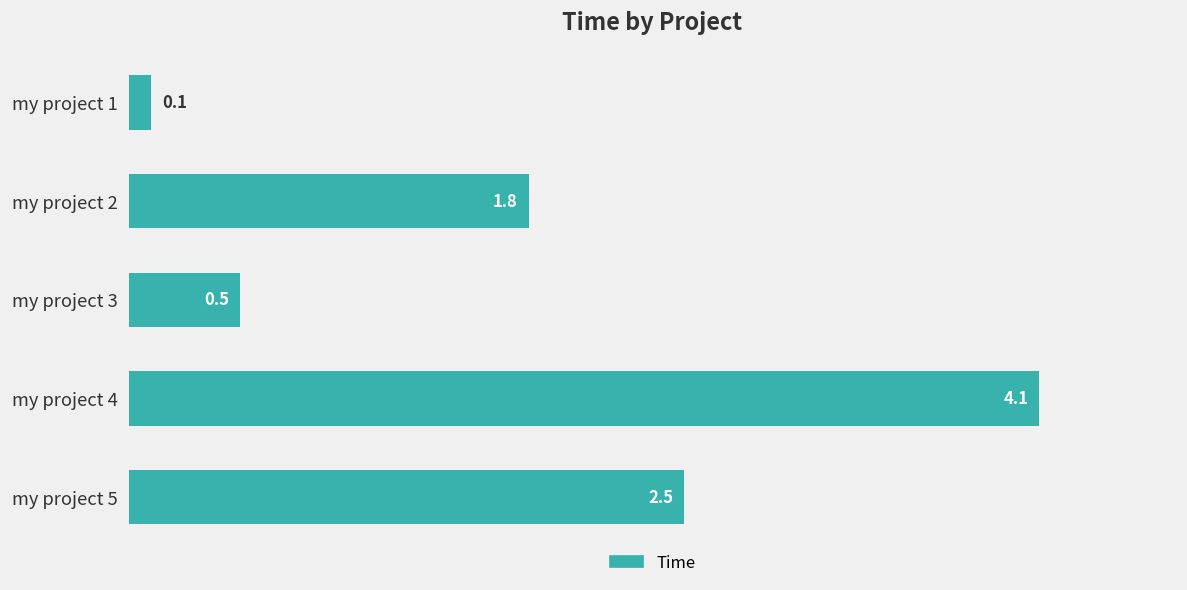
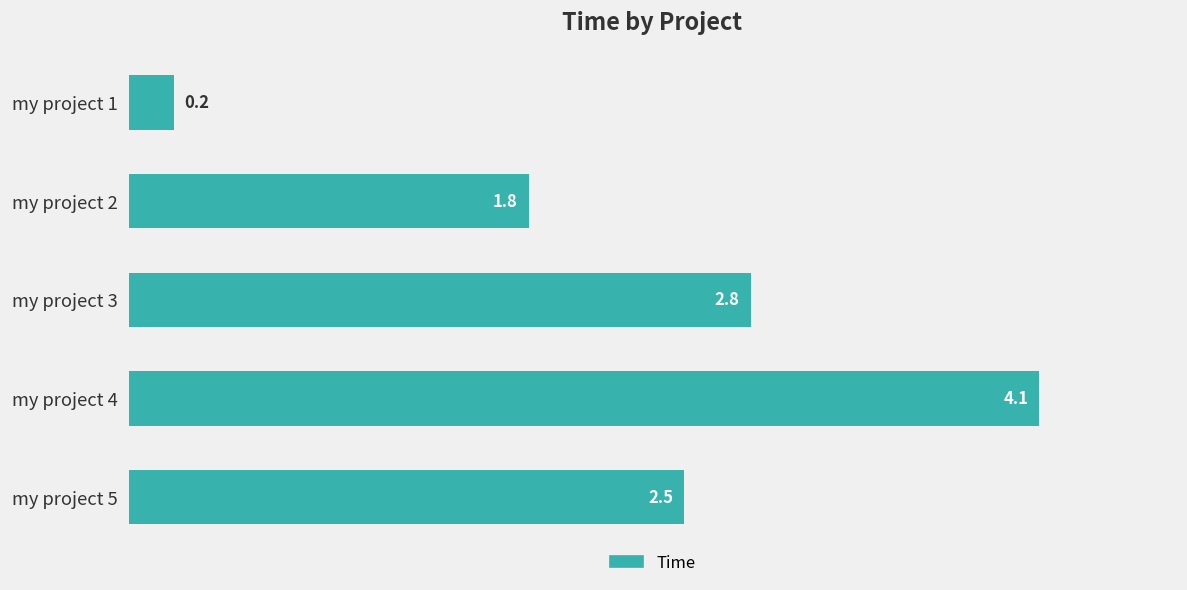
my project 1: 0.1 -> 0.2
my project 3: 0.5 -> 2.8
